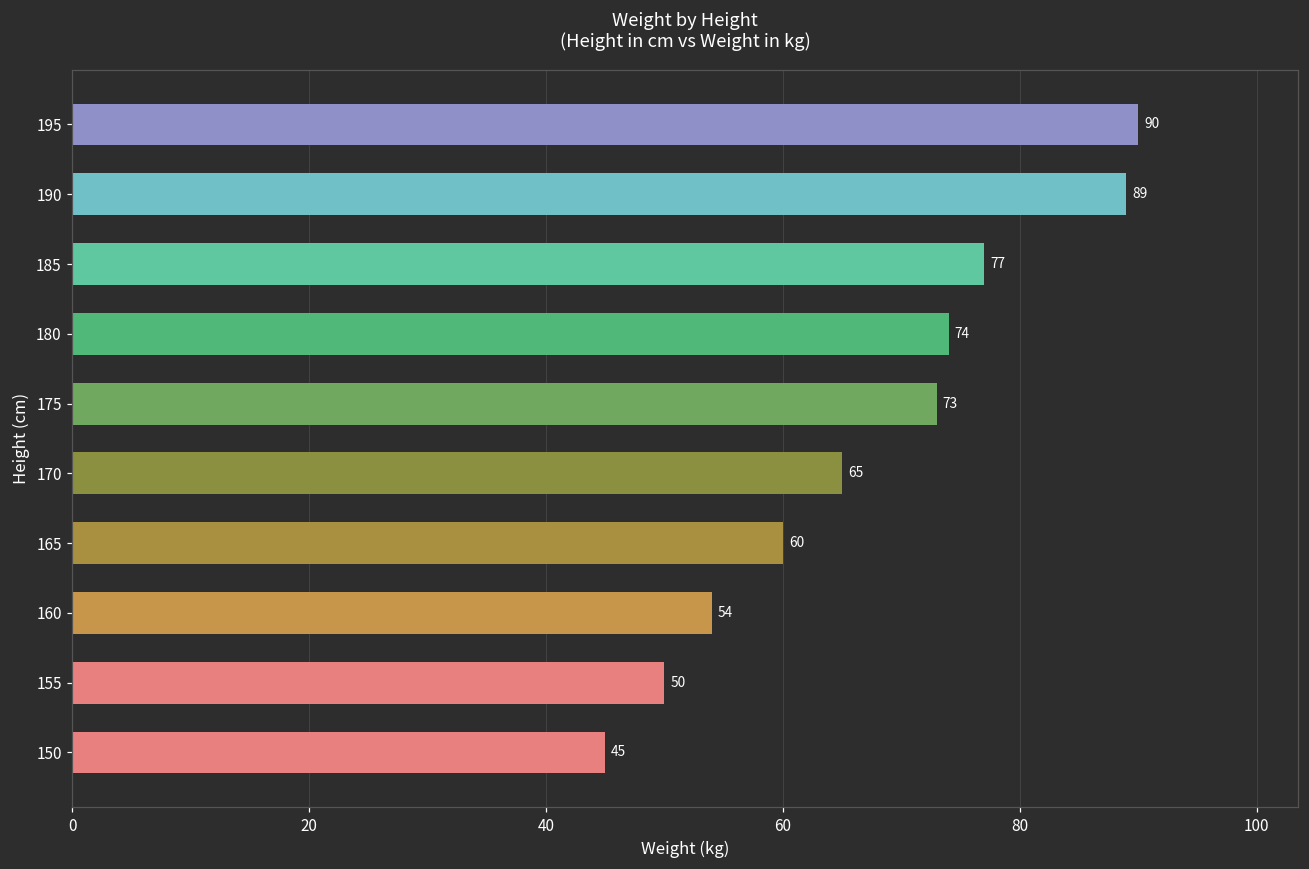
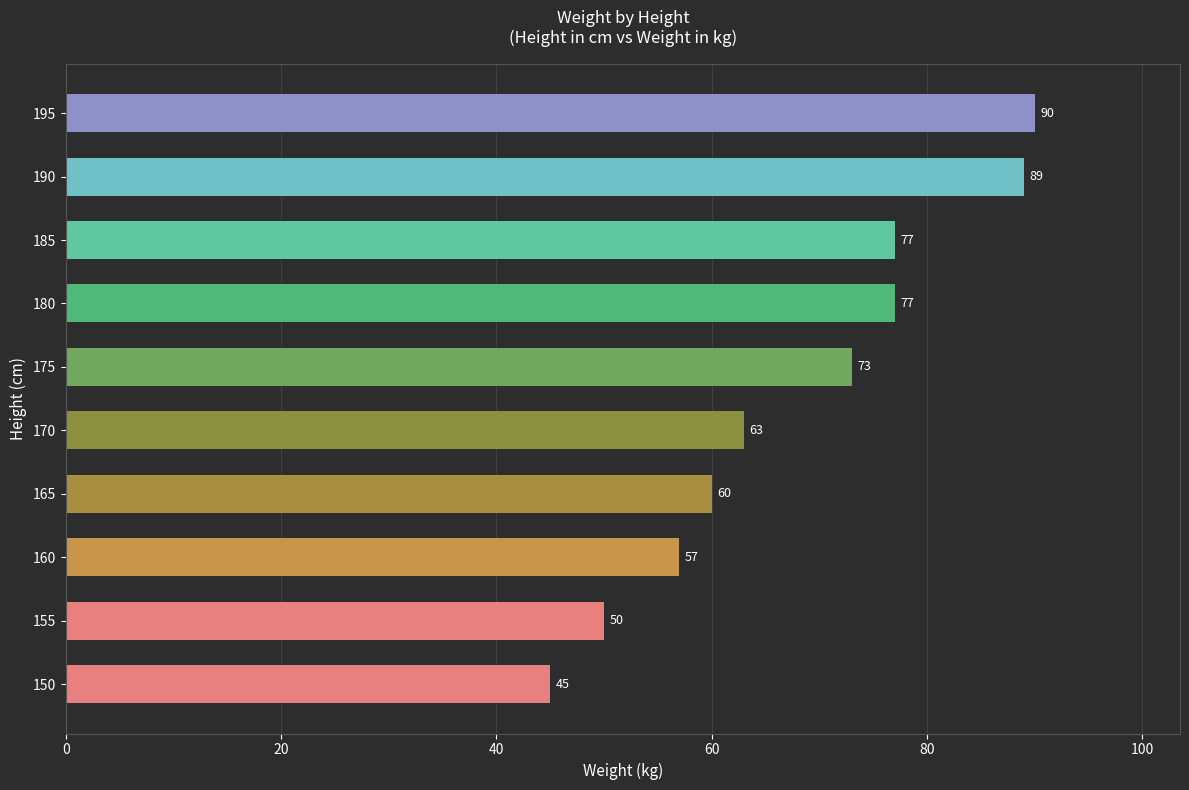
180: 74 -> 77
170: 65 -> 63
160: 54 -> 57
